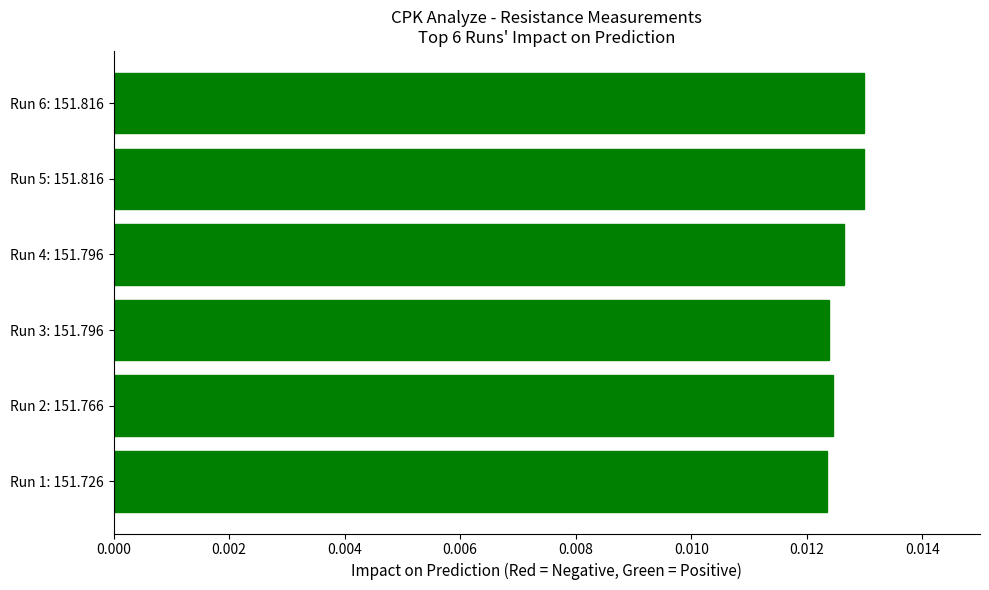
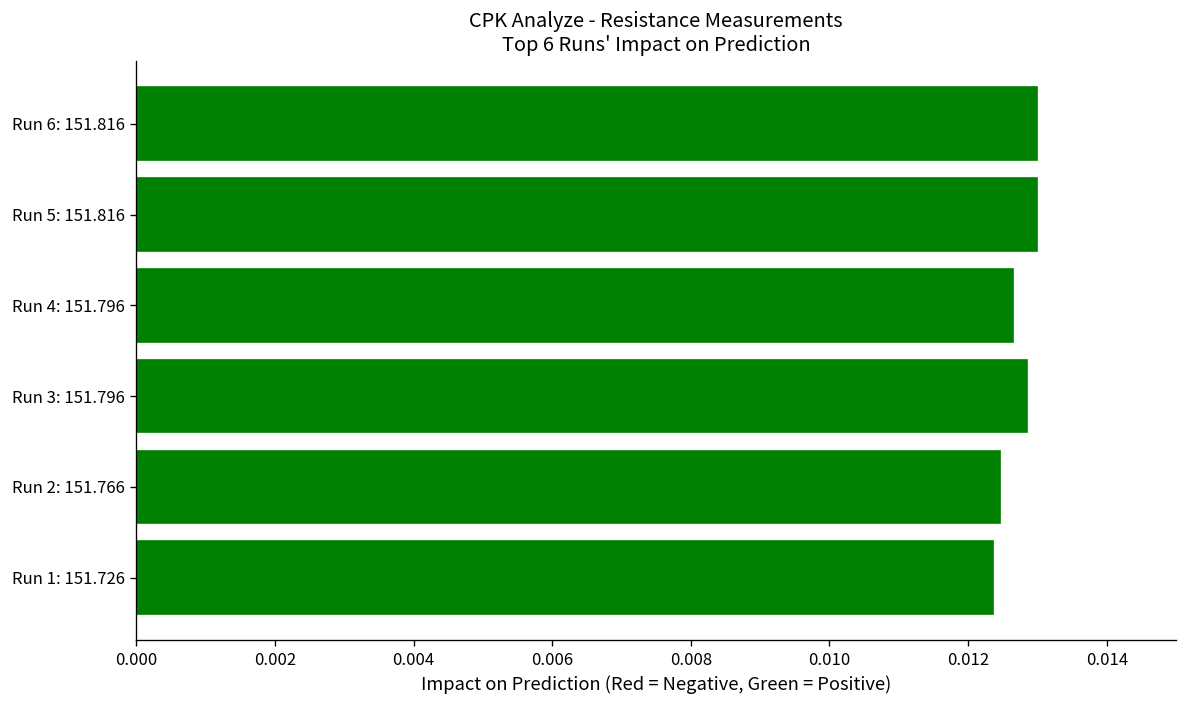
Run 3: 151.796: 0.0124 -> 0.0129
